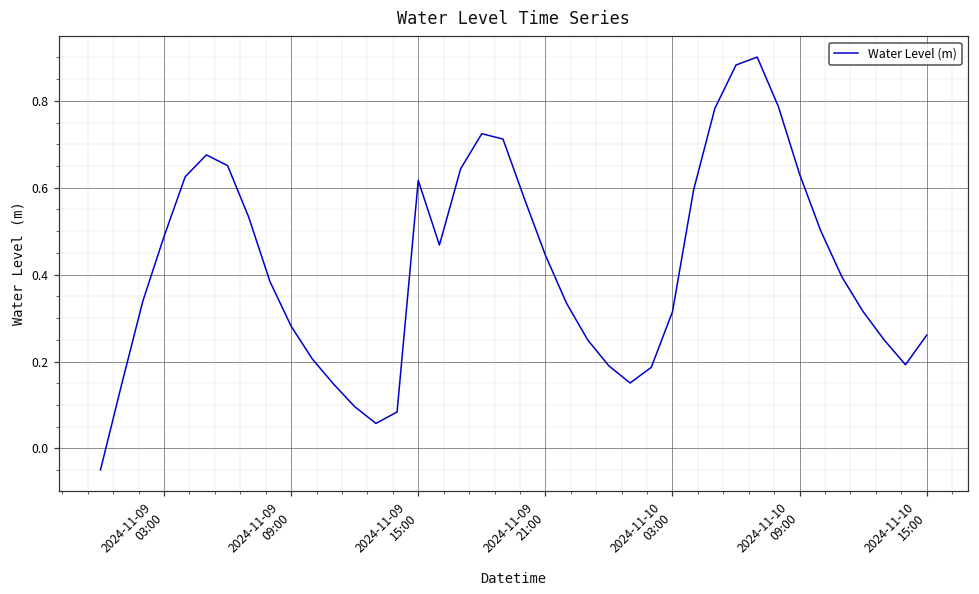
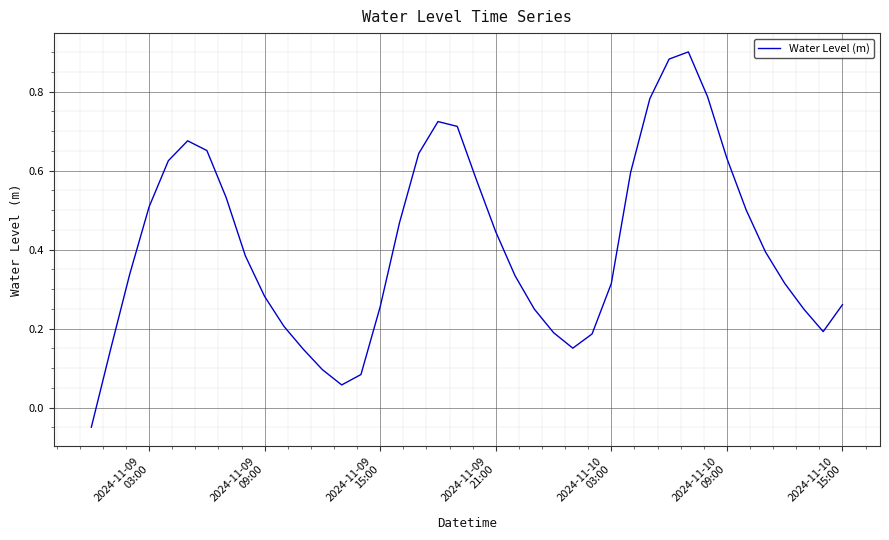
2024-11-09 03:00: 0.49 -> 0.51
2024-11-09 15:00: 0.62 -> 0.26
